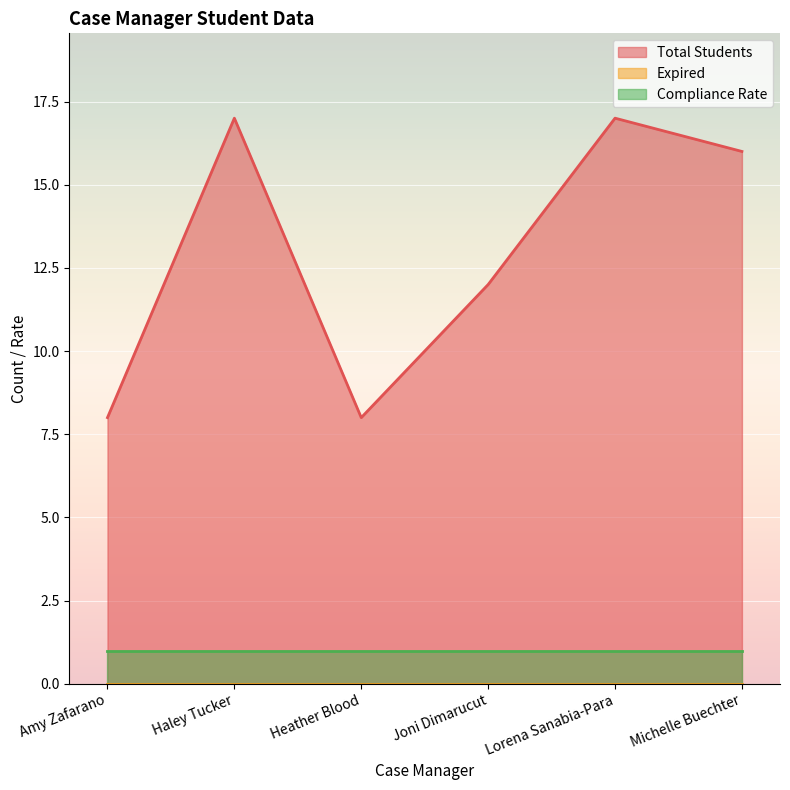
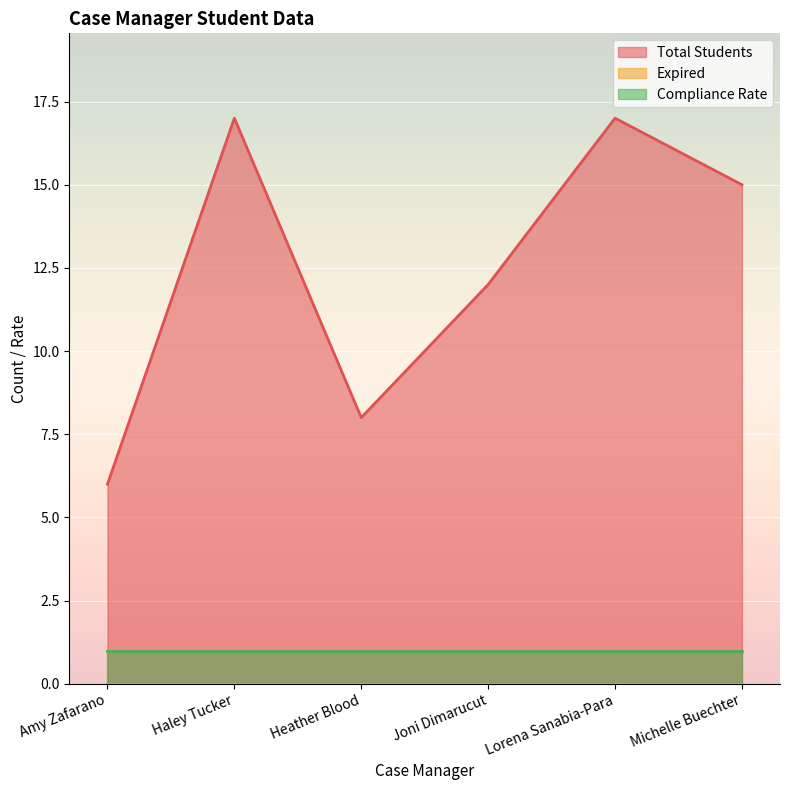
Total Students, Amy Zafarano: 8 -> 6
Total Students, Michelle Buechter: 16 -> 15
